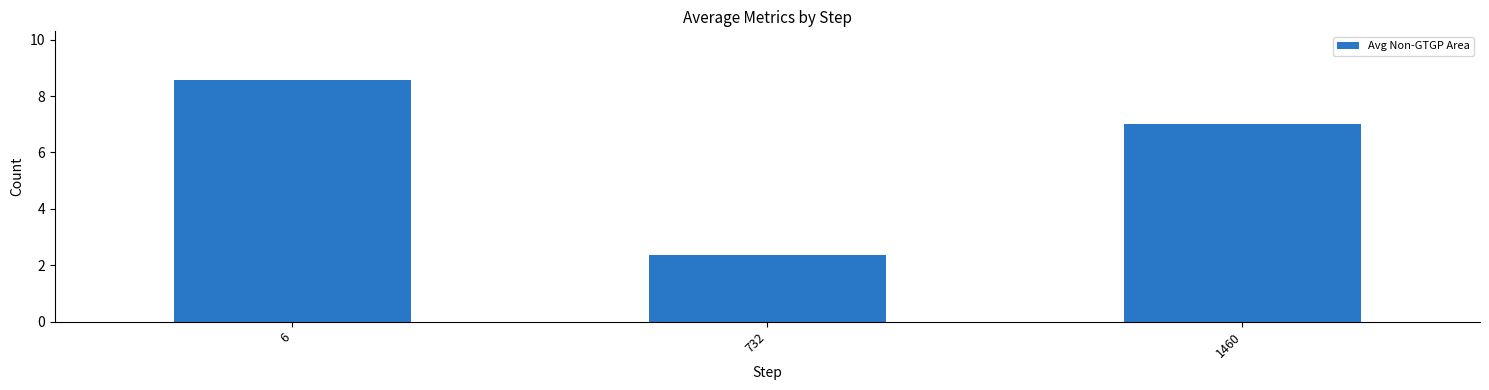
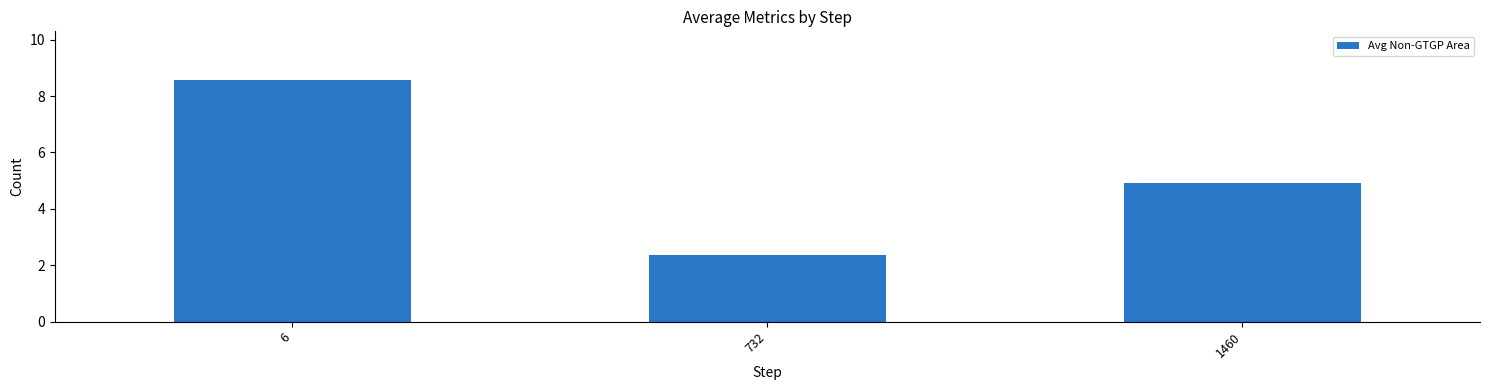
1460: 7.0 -> 4.9
